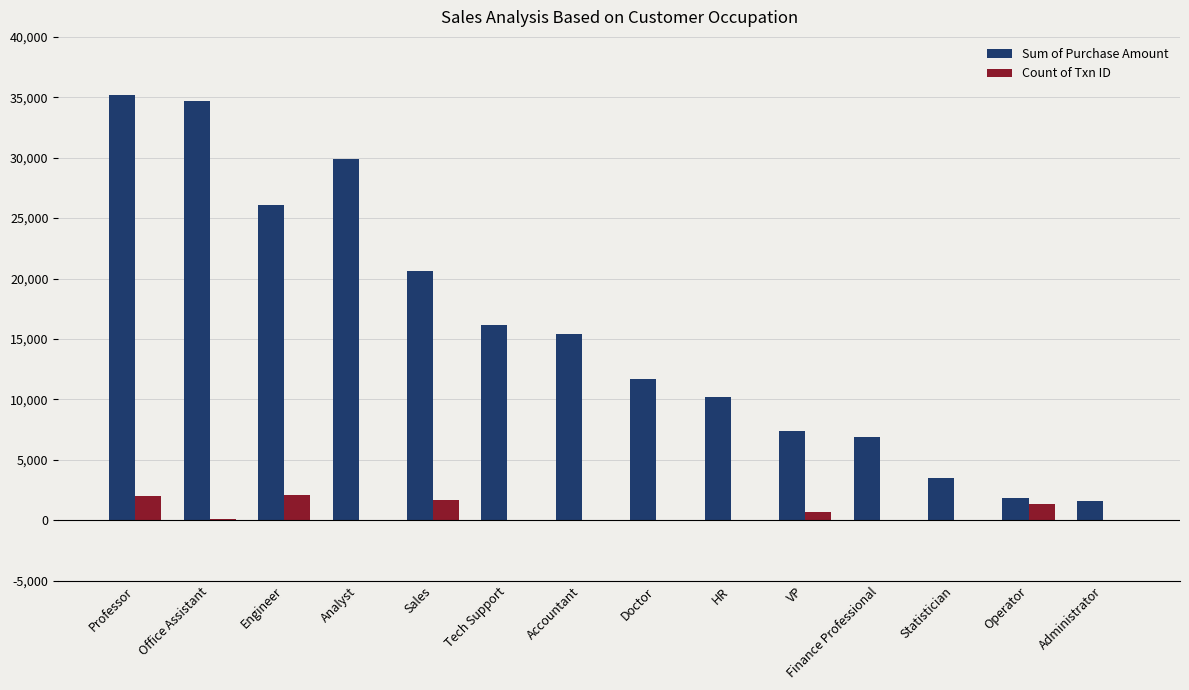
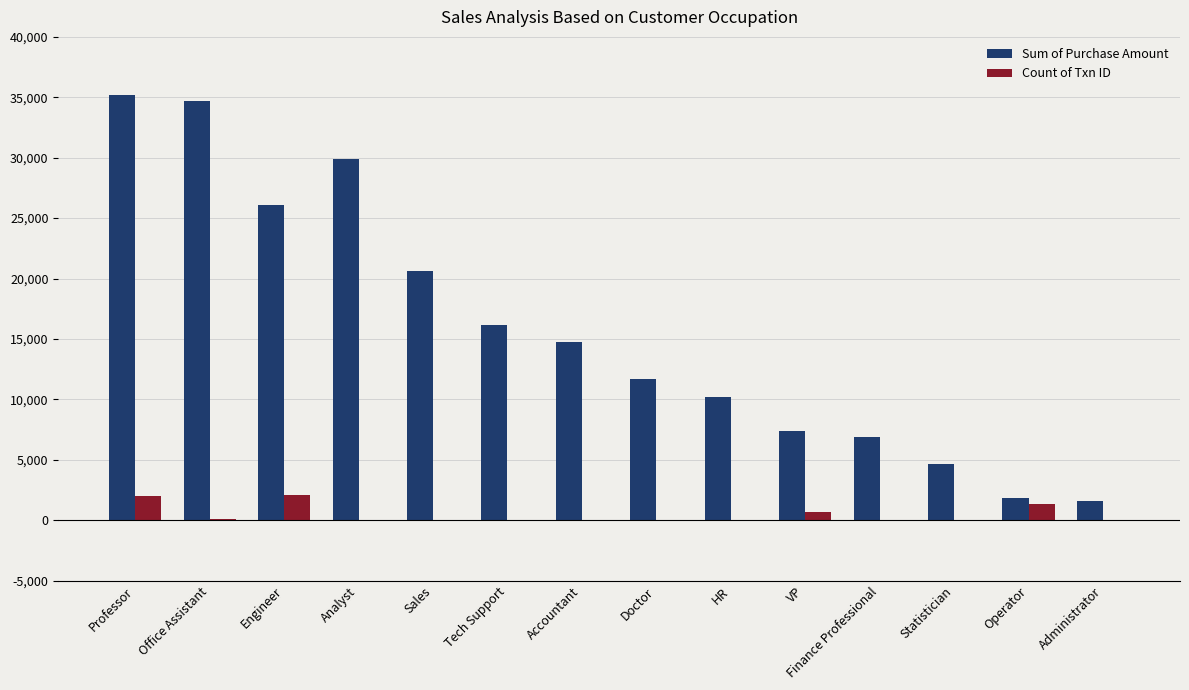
Count of Txn ID, Sales: 1,700 -> 0
Sum of Purchase Amount, Accountant: 15,400 -> 14,700
Sum of Purchase Amount, Statistician: 3,500 -> 4,700
